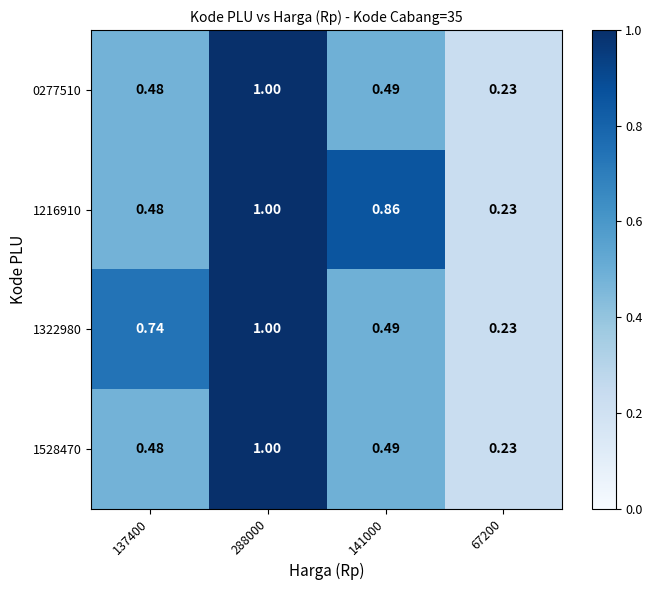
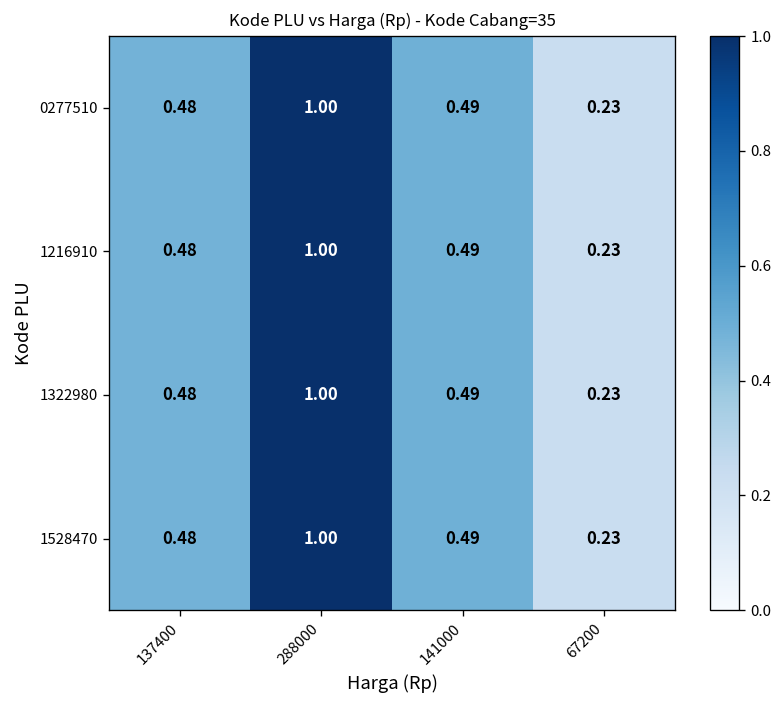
1216910, 141000: 0.86 -> 0.49
1322980, 137400: 0.74 -> 0.48
